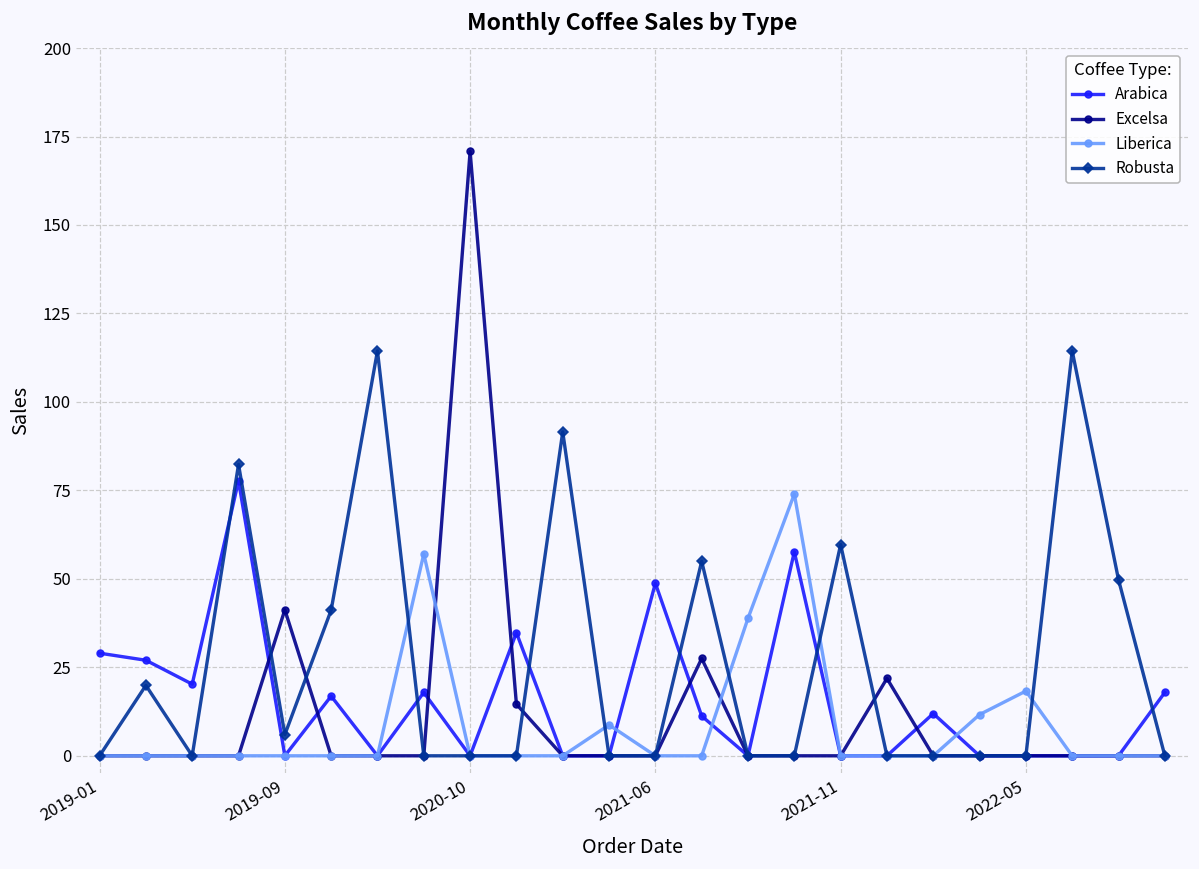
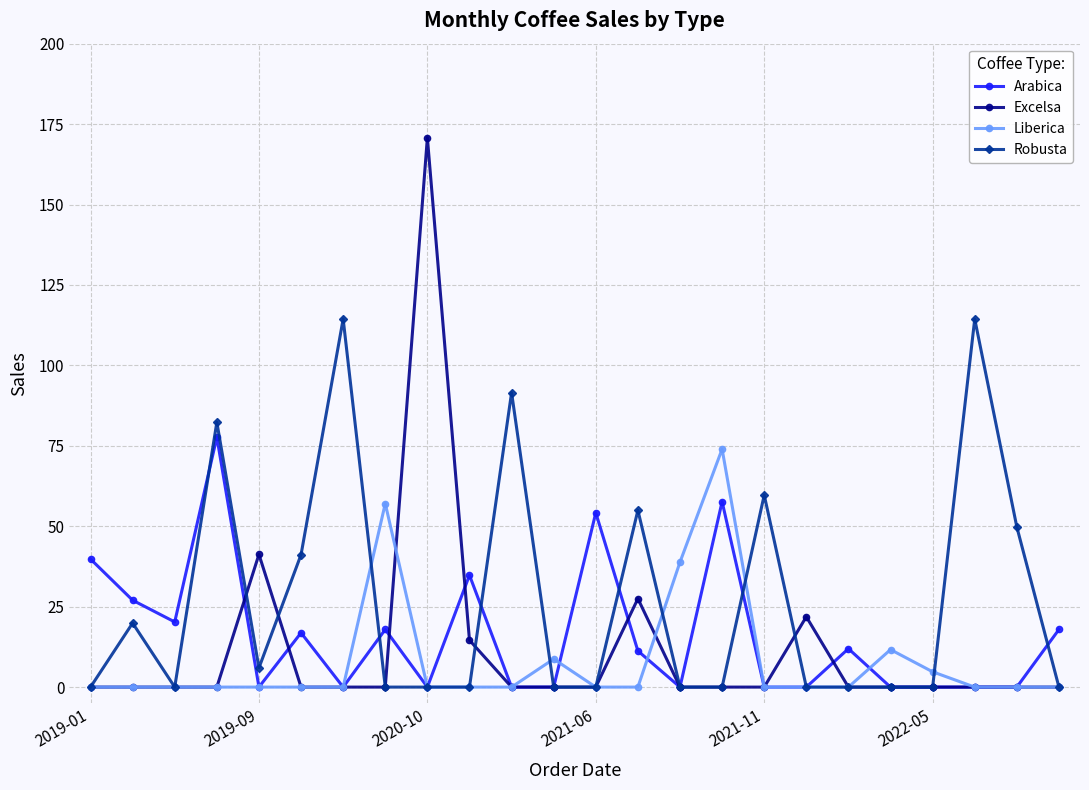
Arabica, 2019-01: 29 -> 40
Arabica, 2021-06: 49 -> 54
Liberica, 2022-05: 18 -> 5
